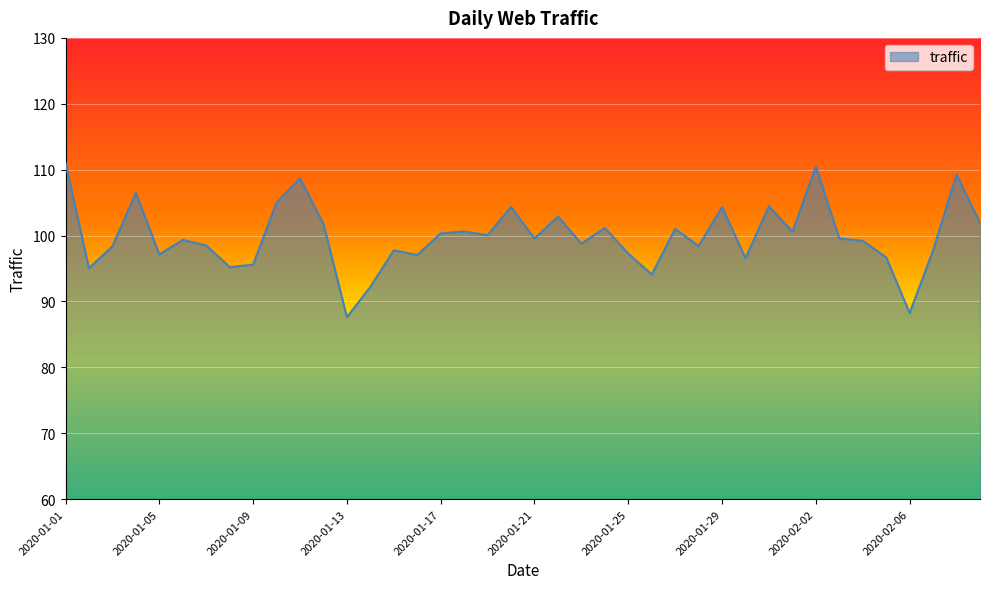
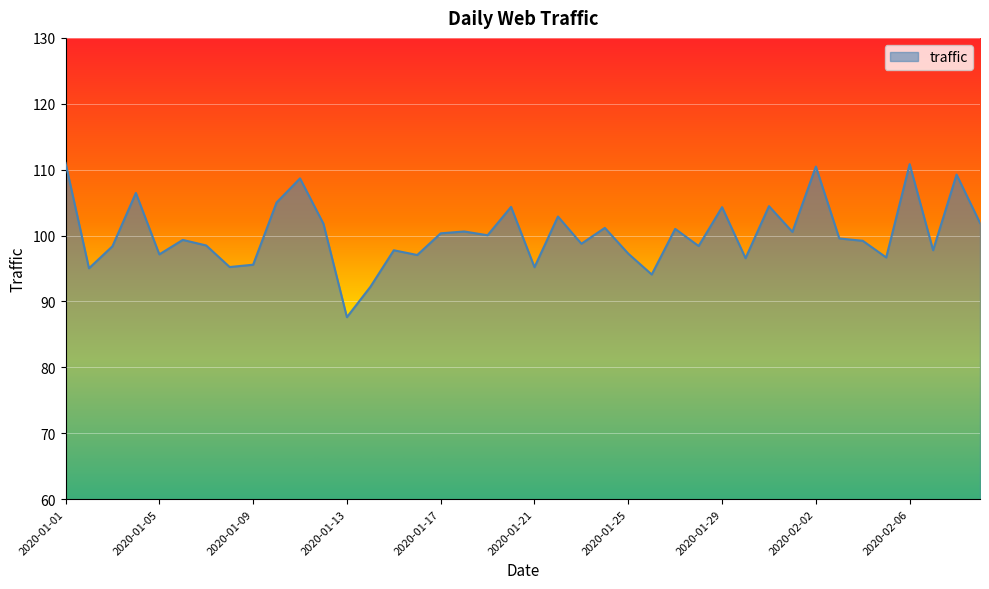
2020-01-21: 100 -> 95
2020-02-06: 88 -> 111
